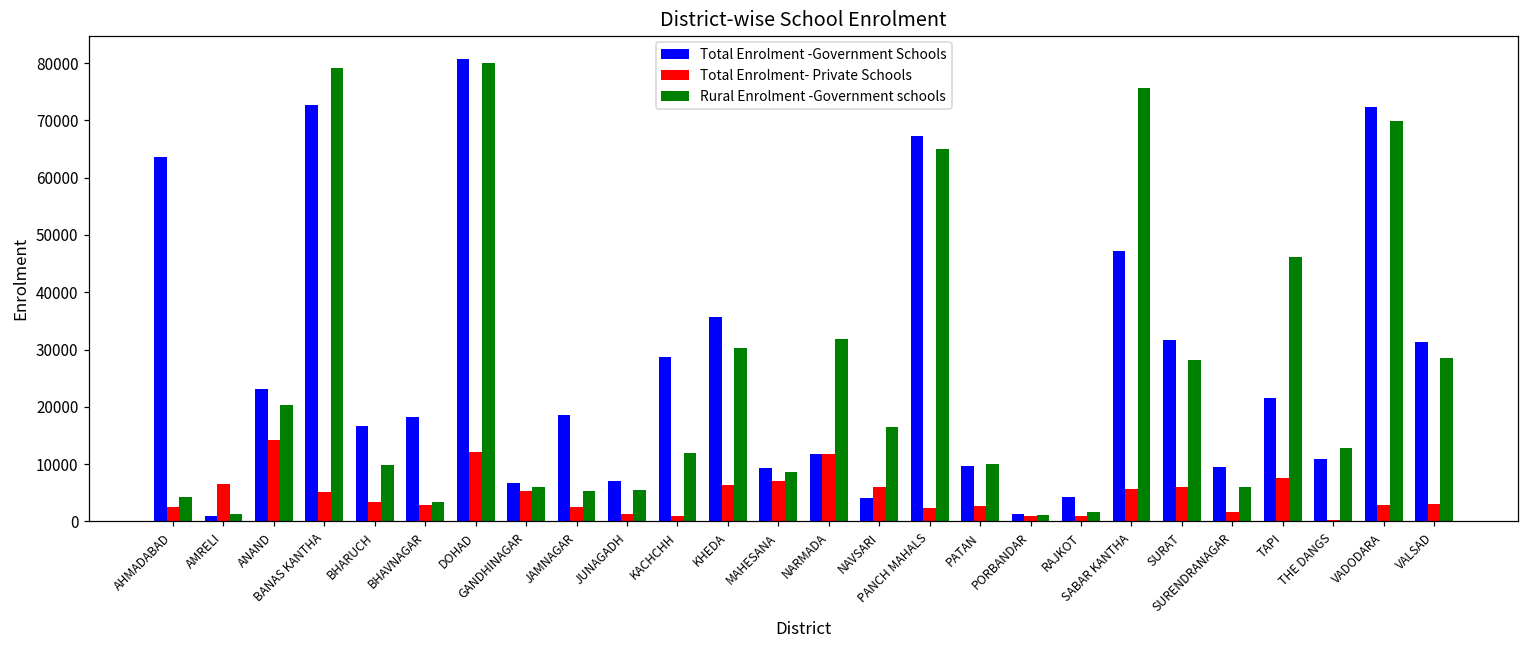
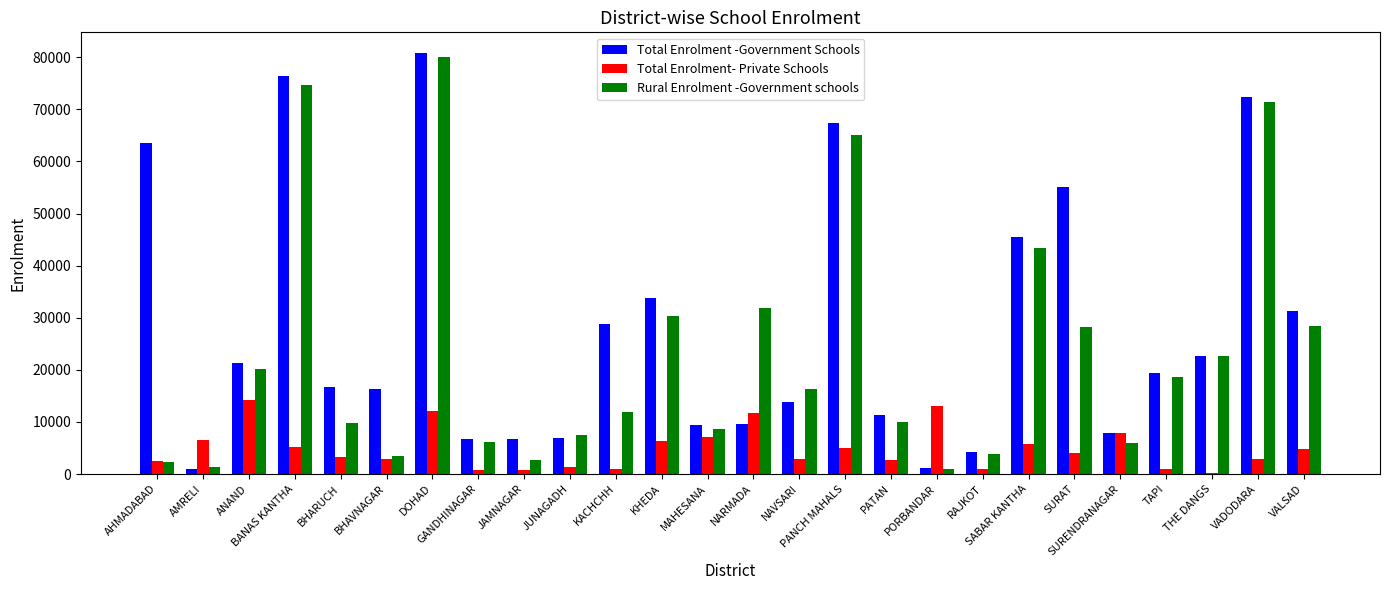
Rural Enrolment -Government schools, AHMADABAD: 4000 -> 2000
Total Enrolment -Government Schools, ANAND: 23000 -> 21000
Total Enrolment -Government Schools, BANAS KANTHA: 73000 -> 76000
Rural Enrolment -Government schools, BANAS KANTHA: 79000 -> 75000
Total Enrolment -Government Schools, BHAVNAGAR: 18000 -> 16000
Total Enrolment- Private Schools, GANDHINAGAR: 5000 -> 1000
Total Enrolment -Government Schools, JAMNAGAR: 19000 -> 7000
Total Enrolment- Private Schools, JAMNAGAR: 2000 -> 1000
Rural Enrolment -Government schools, JAMNAGAR: 5000 -> 3000
Rural Enrolment -Government schools, JUNAGADH: 5000 -> 7000
Total Enrolment -Government Schools, KHEDA: 36000 -> 34000
Total Enrolment -Government Schools, NARMADA: 12000 -> 10000
Total Enrolment -Government Schools, NAVSARI: 4000 -> 14000
Total Enrolment- Private Schools, NAVSARI: 6000 -> 3000
Total Enrolment- Private Schools, PANCH MAHALS: 2000 -> 5000
Total Enrolment -Government Schools, PATAN: 10000 -> 11000
Total Enrolment- Private Schools, PORBANDAR: 1000 -> 13000
Rural Enrolment -Government schools, RAJKOT: 2000 -> 4000
Total Enrolment -Government Schools, SABAR KANTHA: 47000 -> 46000
Rural Enrolment -Government schools, SABAR KANTHA: 76000 -> 43000
Total Enrolment -Government Schools, SURAT: 32000 -> 55000
Total Enrolment- Private Schools, SURAT: 6000 -> 4000
Total Enrolment -Government Schools, SURENDRANAGAR: 10000 -> 8000
Total Enrolment- Private Schools, SURENDRANAGAR: 2000 -> 8000
Total Enrolment -Government Schools, TAPI: 21000 -> 19000
Total Enrolment- Private Schools, TAPI: 8000 -> 1000
Rural Enrolment -Government schools, TAPI: 46000 -> 19000
Total Enrolment -Government Schools, THE DANGS: 11000 -> 23000
Rural Enrolment -Government schools, THE DANGS: 13000 -> 23000
Rural Enrolment -Government schools, VADODARA: 70000 -> 71000
Total Enrolment- Private Schools, VALSAD: 3000 -> 5000
